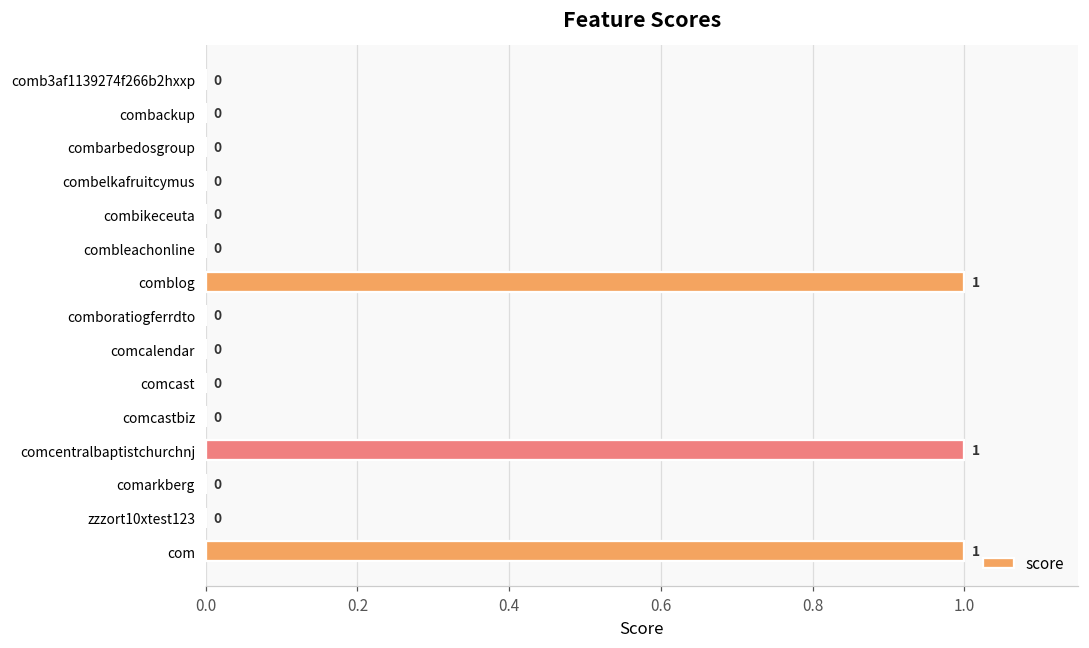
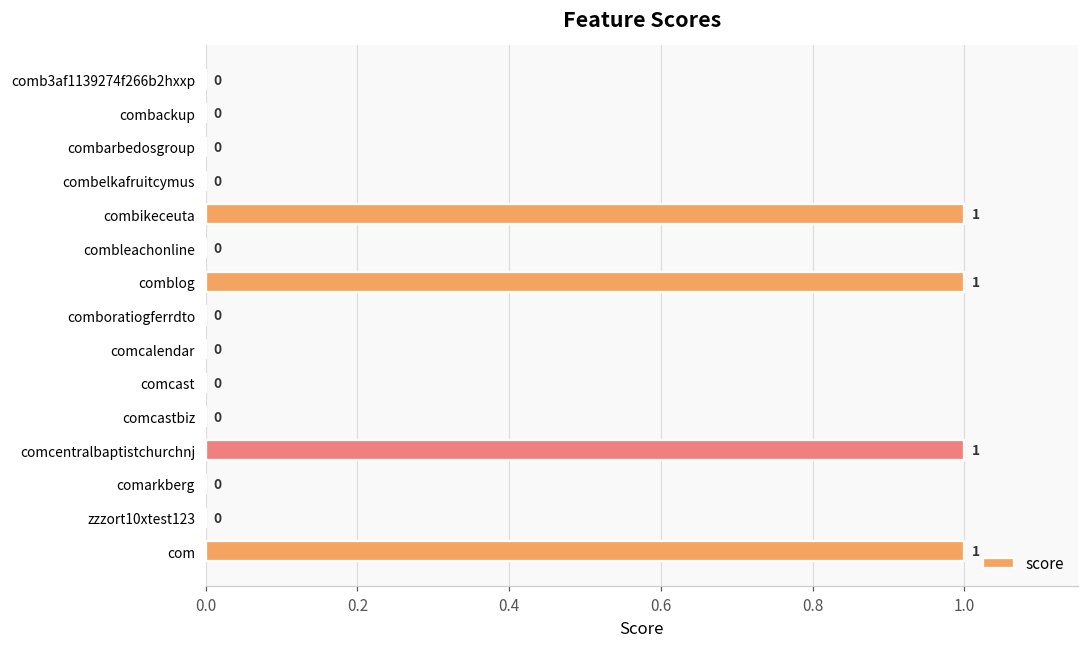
combikeceuta: 0 -> 1
